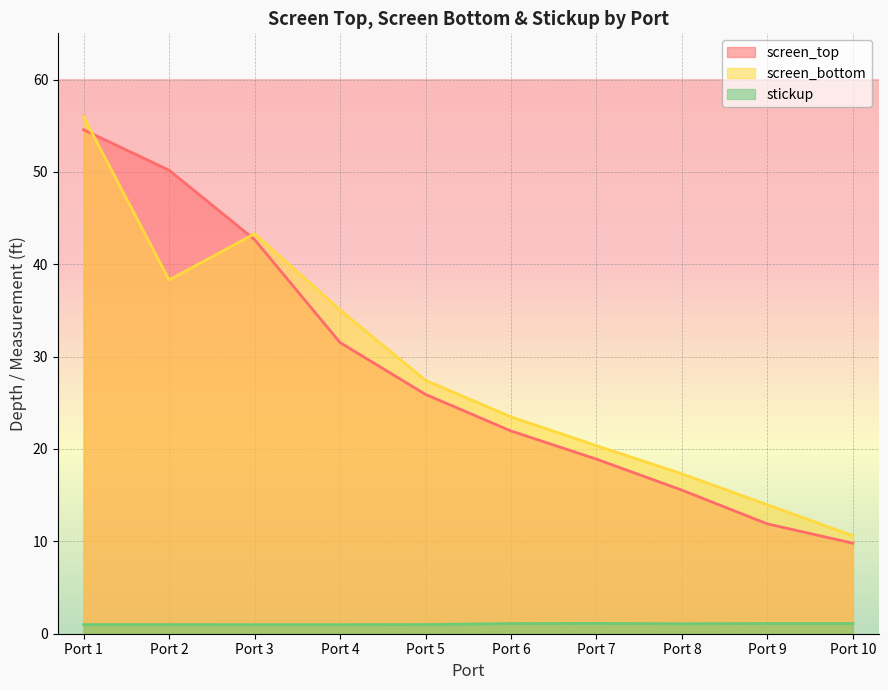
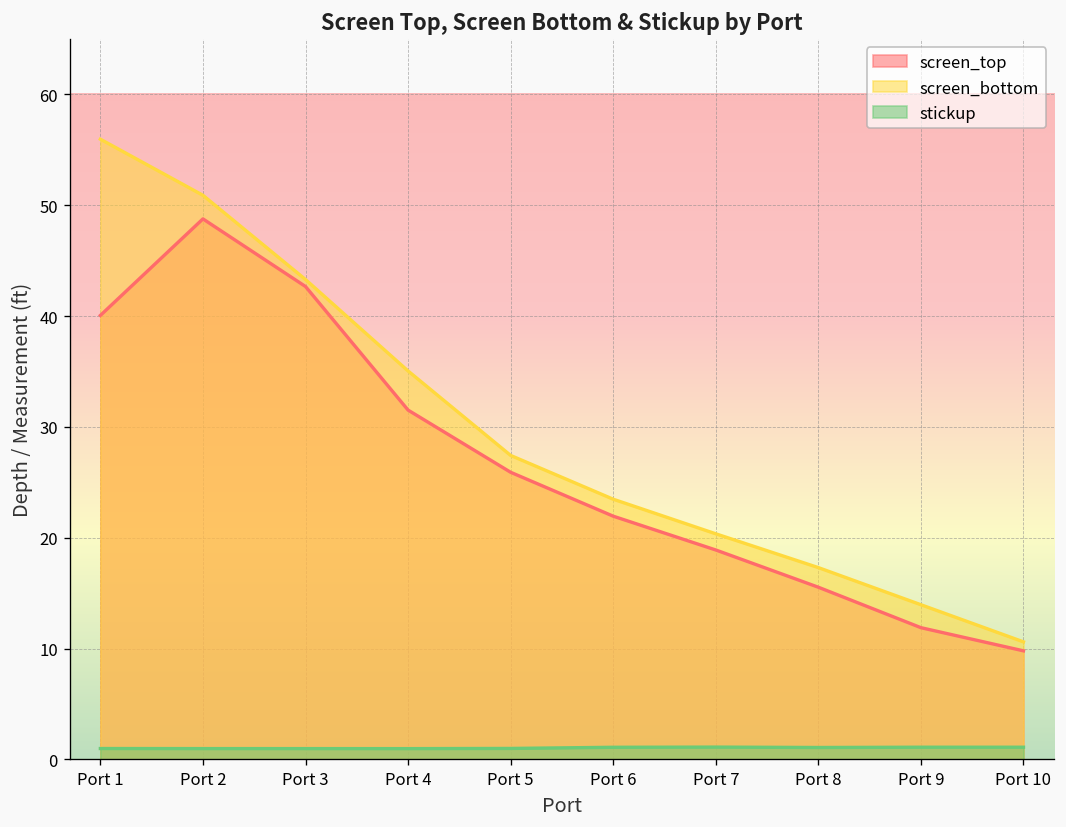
screen_top, Port 1: 55 -> 40
screen_top, Port 2: 50 -> 49
screen_bottom, Port 2: 38 -> 51
